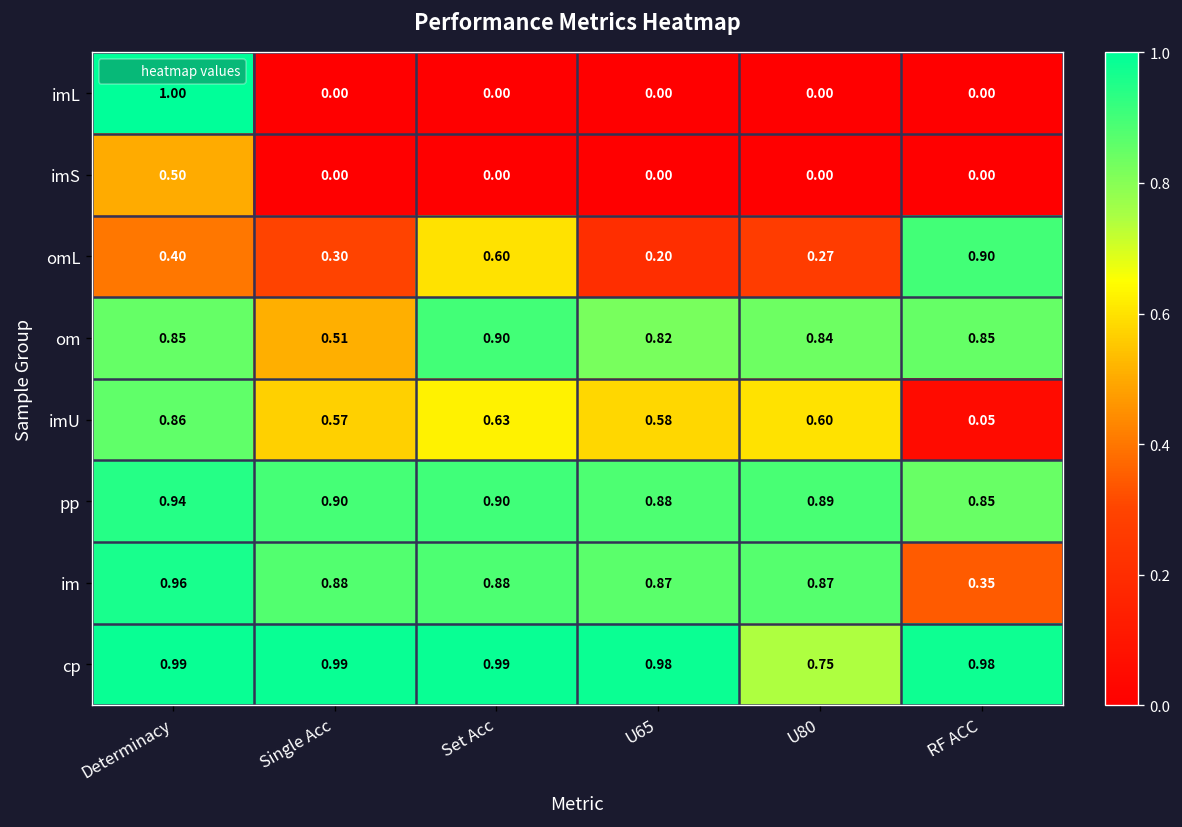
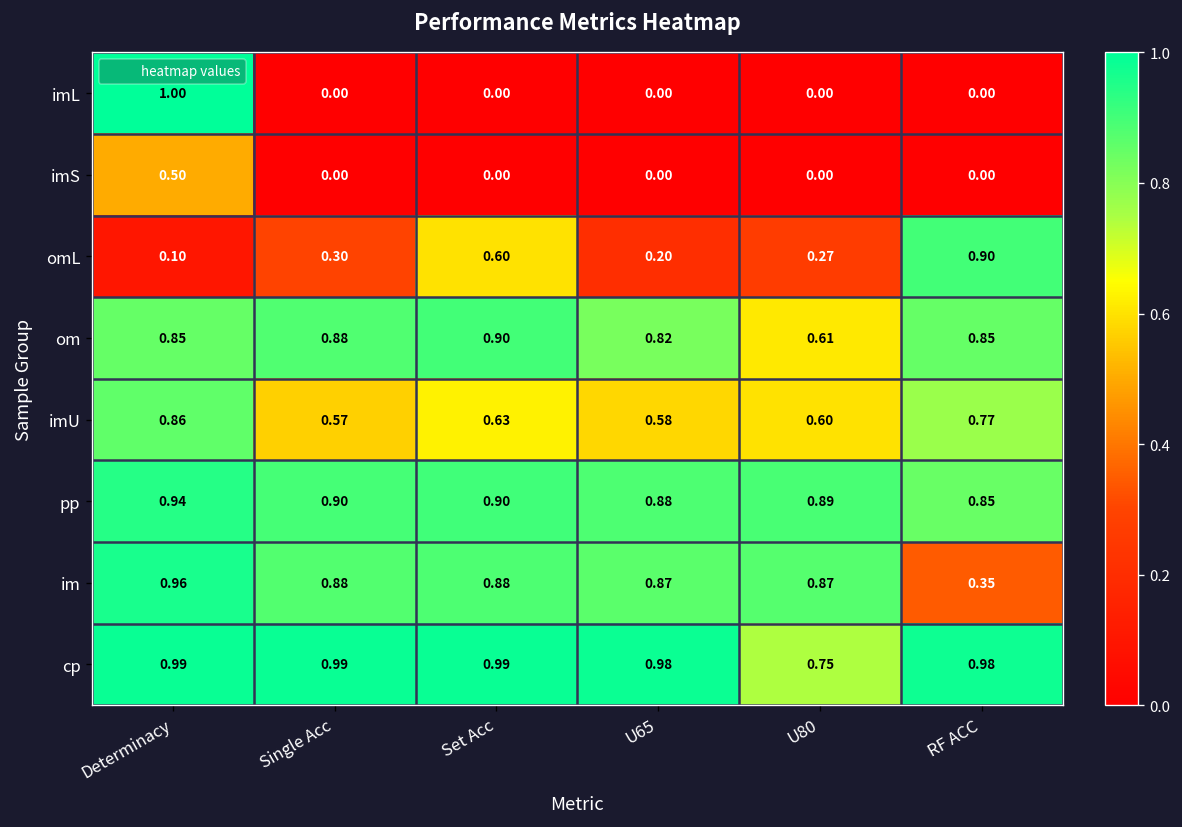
omL, Determinacy: 0.40 -> 0.10
om, Single Acc: 0.51 -> 0.88
om, U80: 0.84 -> 0.61
imU, RF ACC: 0.05 -> 0.77
